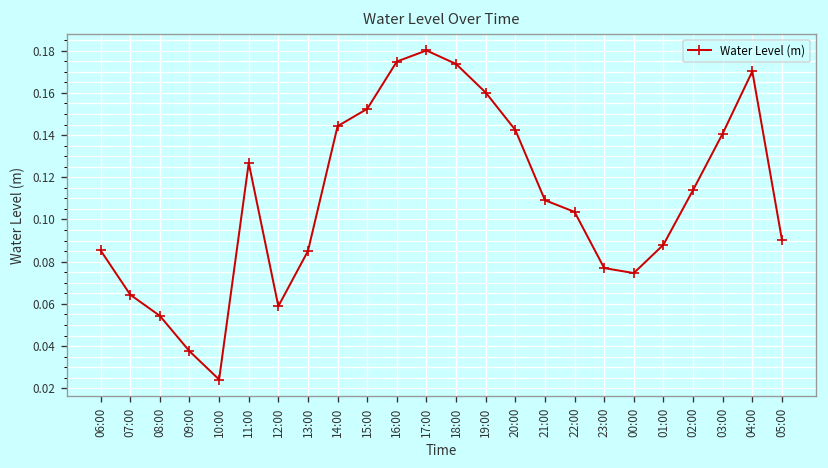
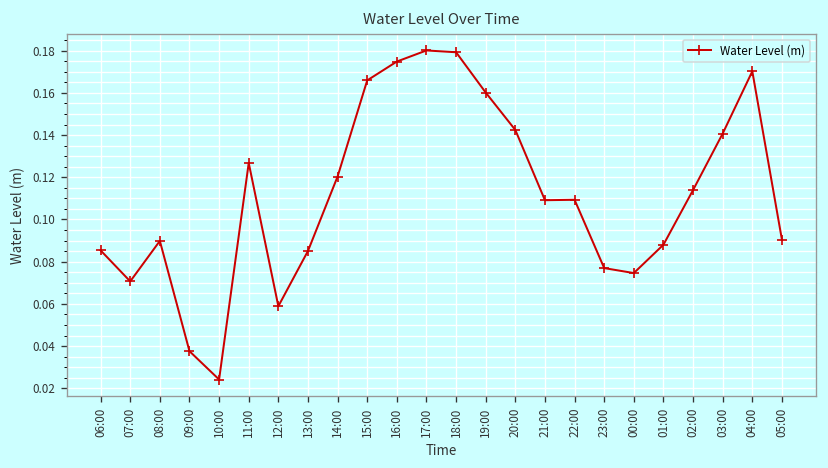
07:00: 0.064 -> 0.071
08:00: 0.054 -> 0.090
14:00: 0.144 -> 0.120
15:00: 0.152 -> 0.166
18:00: 0.174 -> 0.179
22:00: 0.104 -> 0.109
